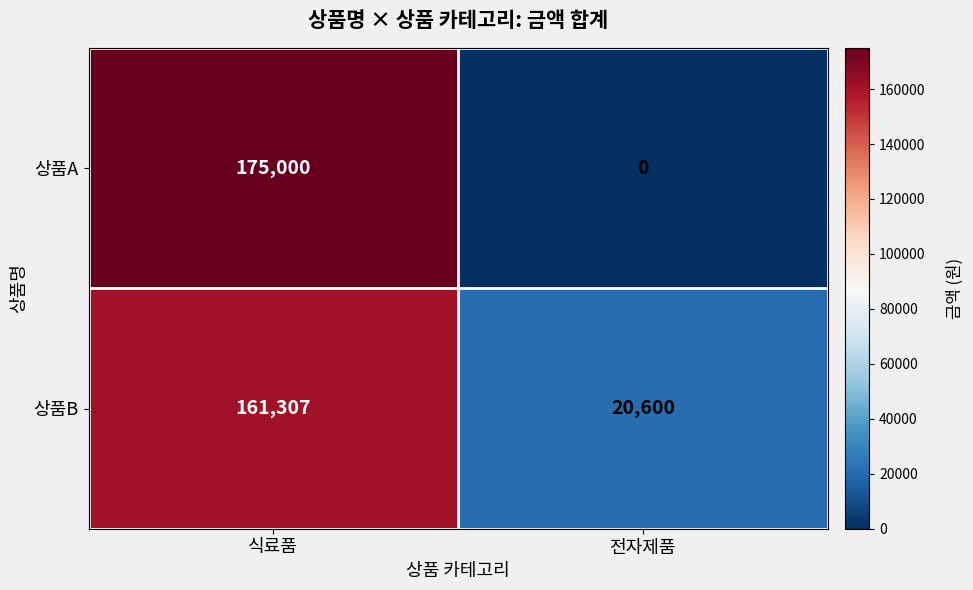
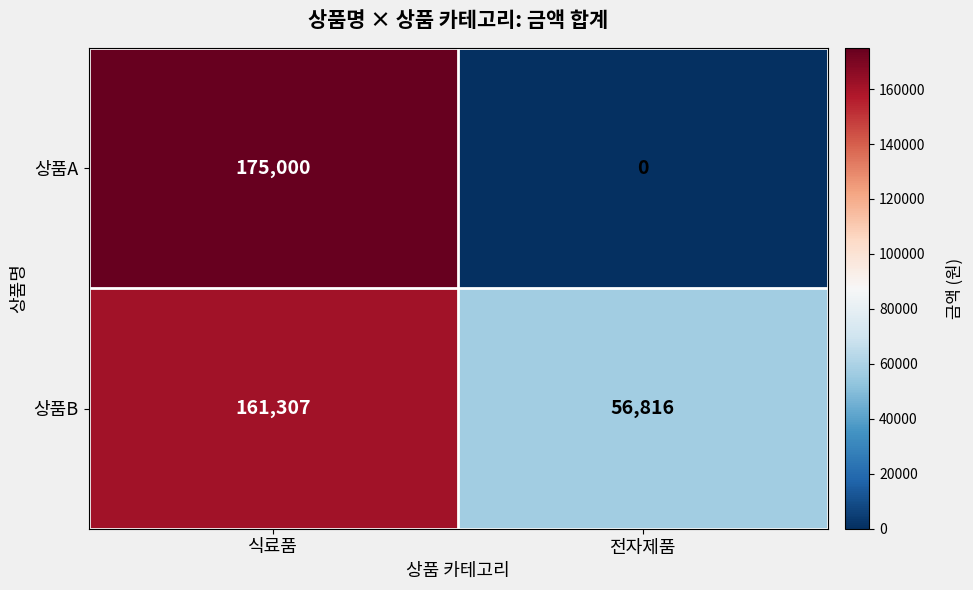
상품B, 전자제품: 20,600 -> 56,816
